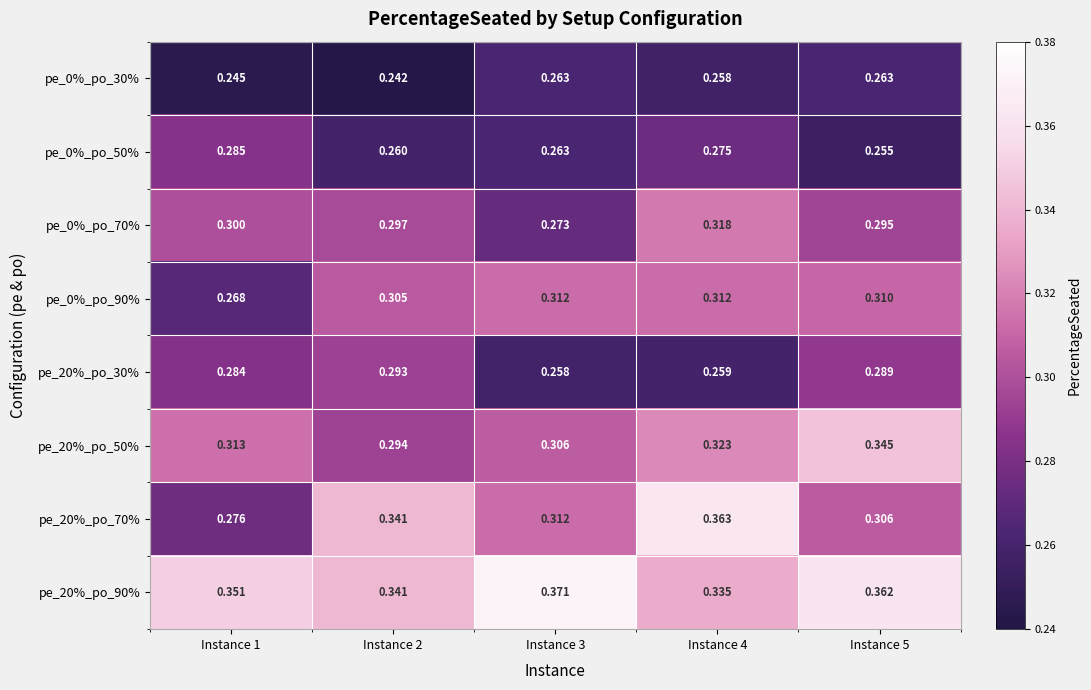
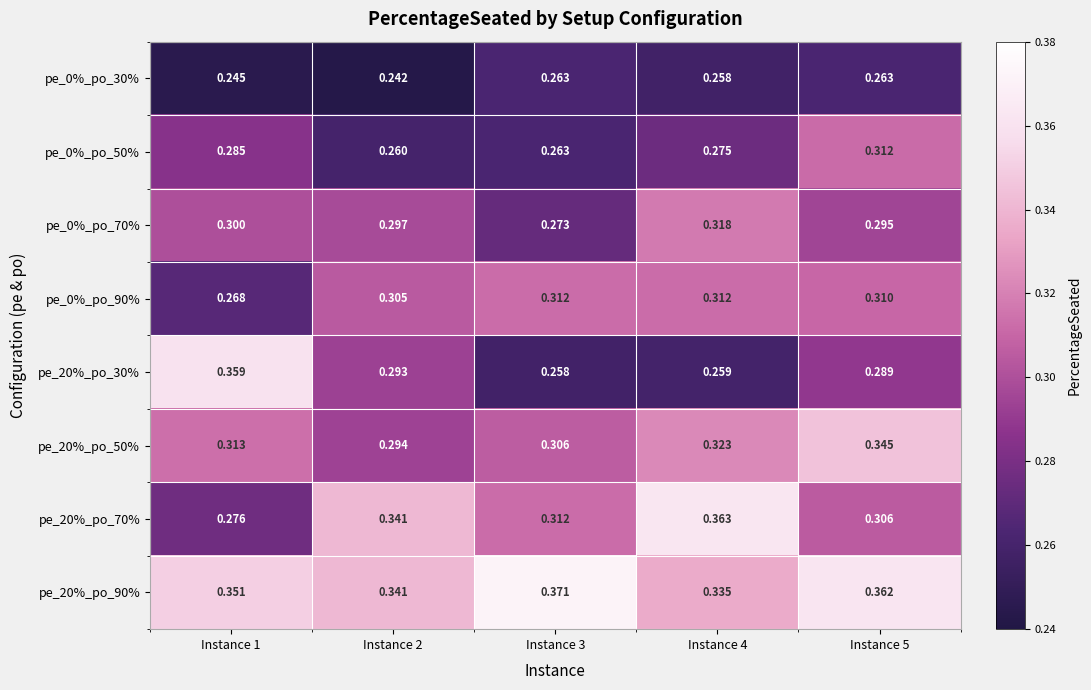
pe_0%_po_50%, Instance 5: 0.255 -> 0.312
pe_20%_po_30%, Instance 1: 0.284 -> 0.359
